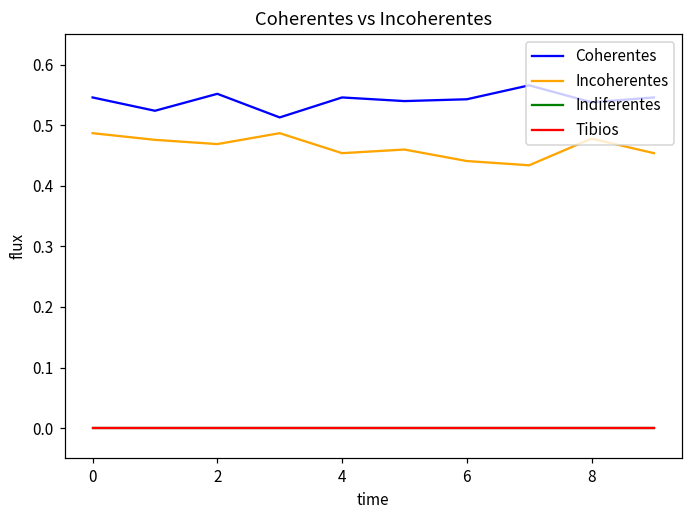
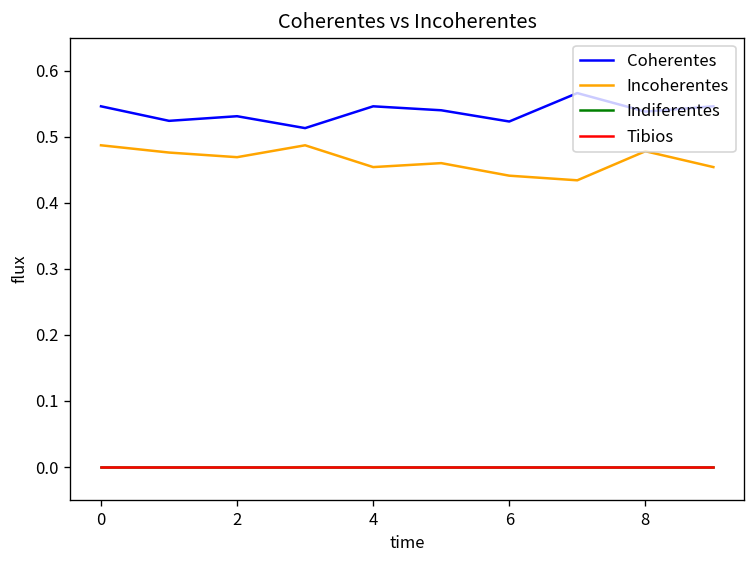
Coherentes, 2: 0.55 -> 0.53
Coherentes, 6: 0.54 -> 0.52
